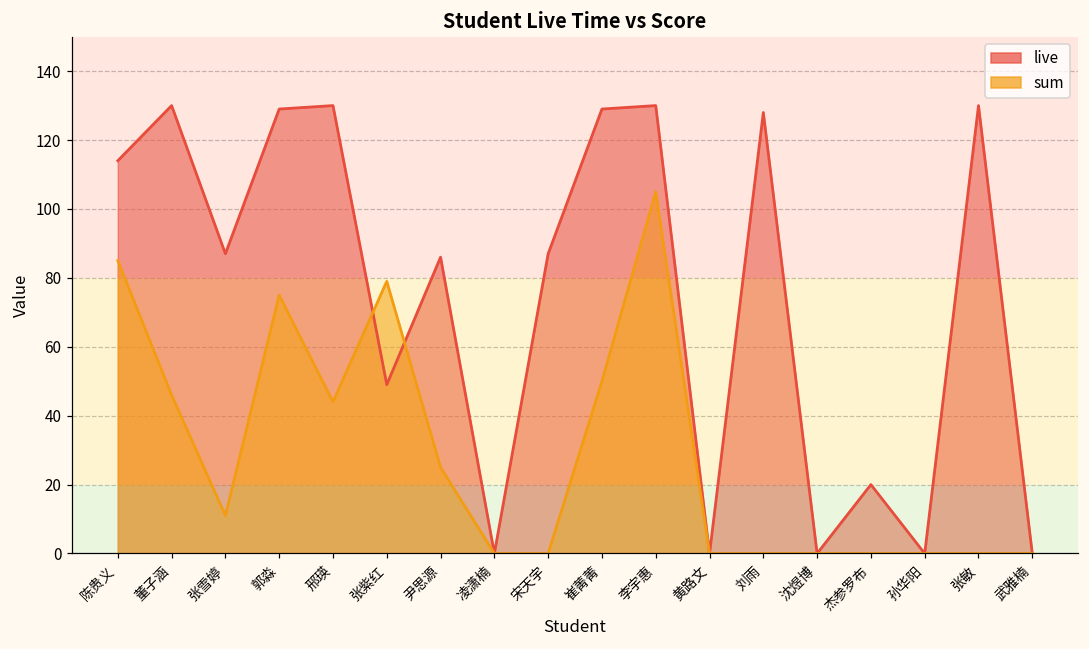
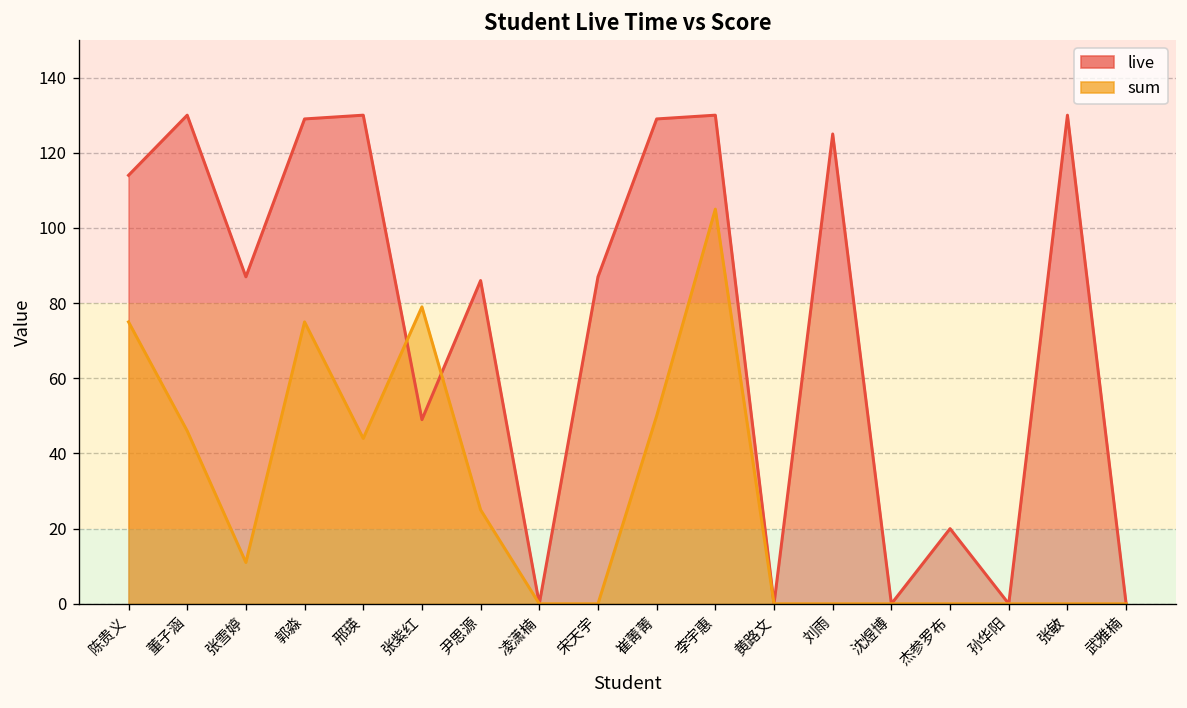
sum, 陈贵义: 85 -> 75
live, 刘雨: 128 -> 125
